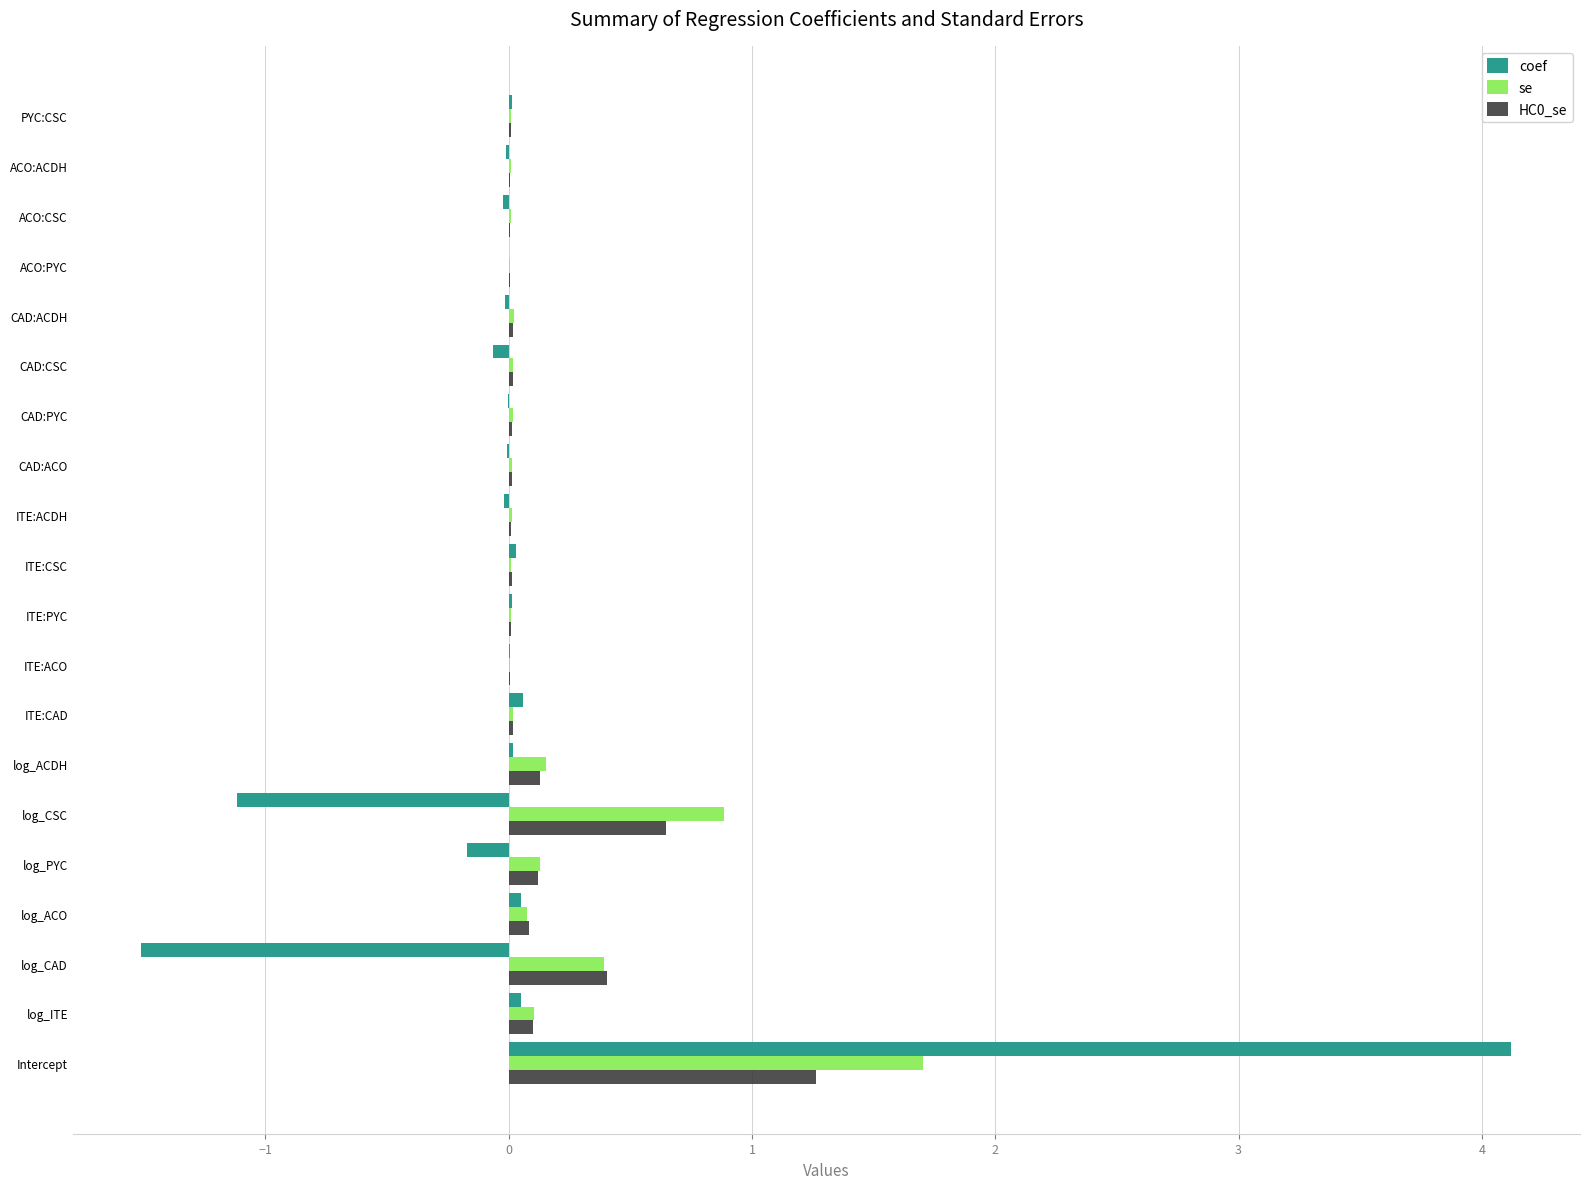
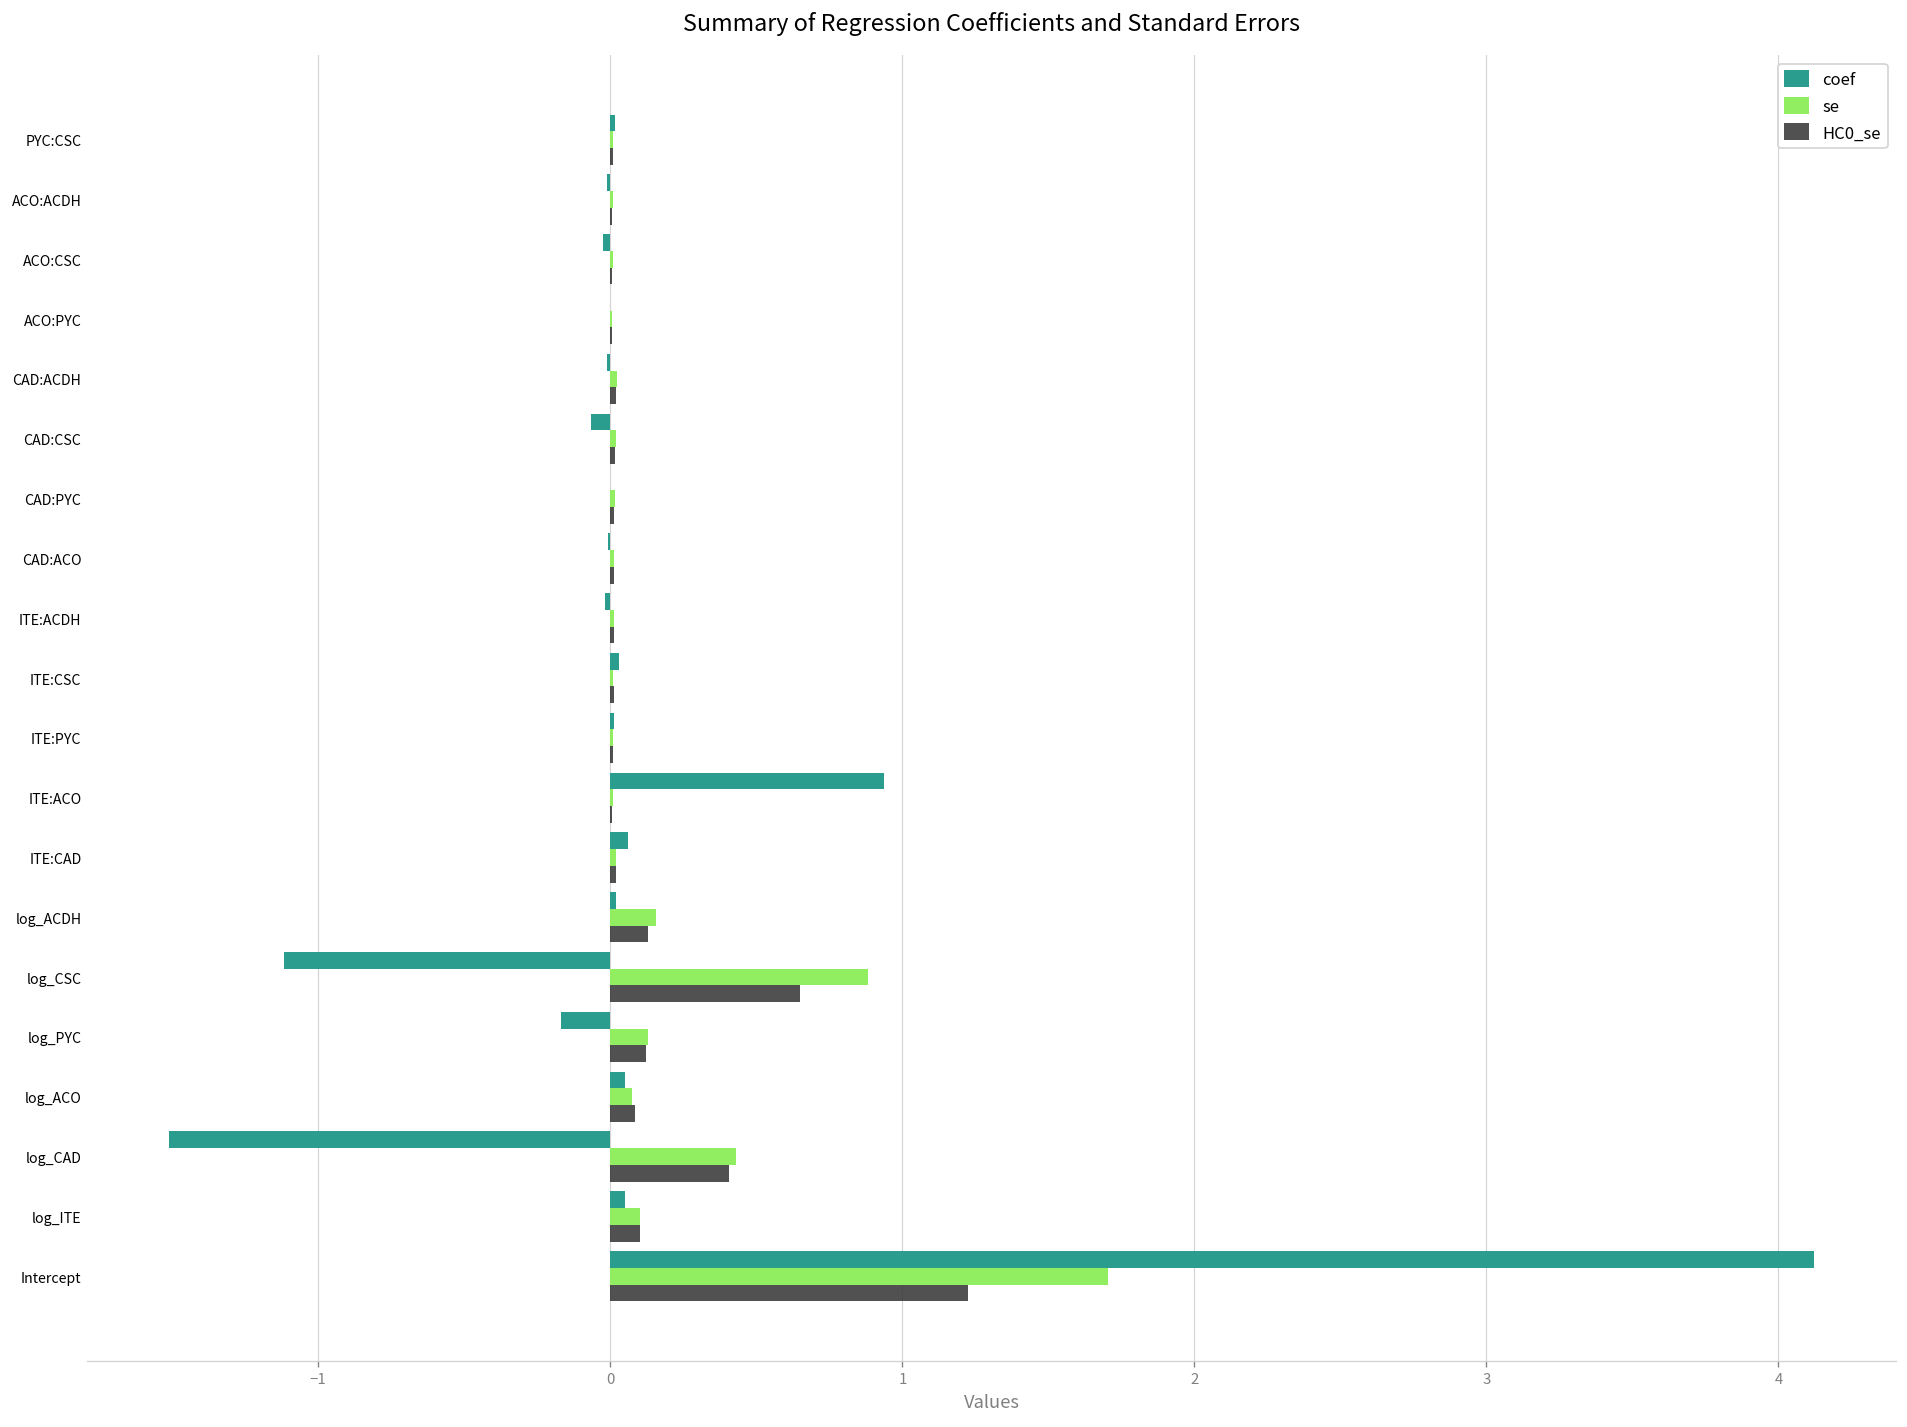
coef, ITE:ACO: 0.01 -> 0.94
se, log_CAD: 0.39 -> 0.43
HC0_se, Intercept: 1.26 -> 1.23
